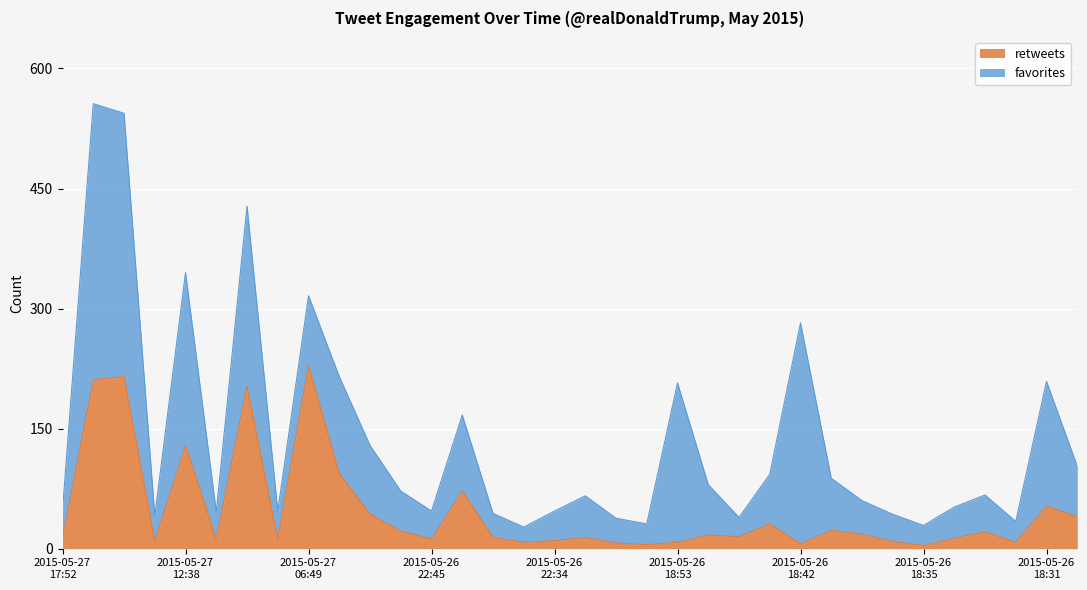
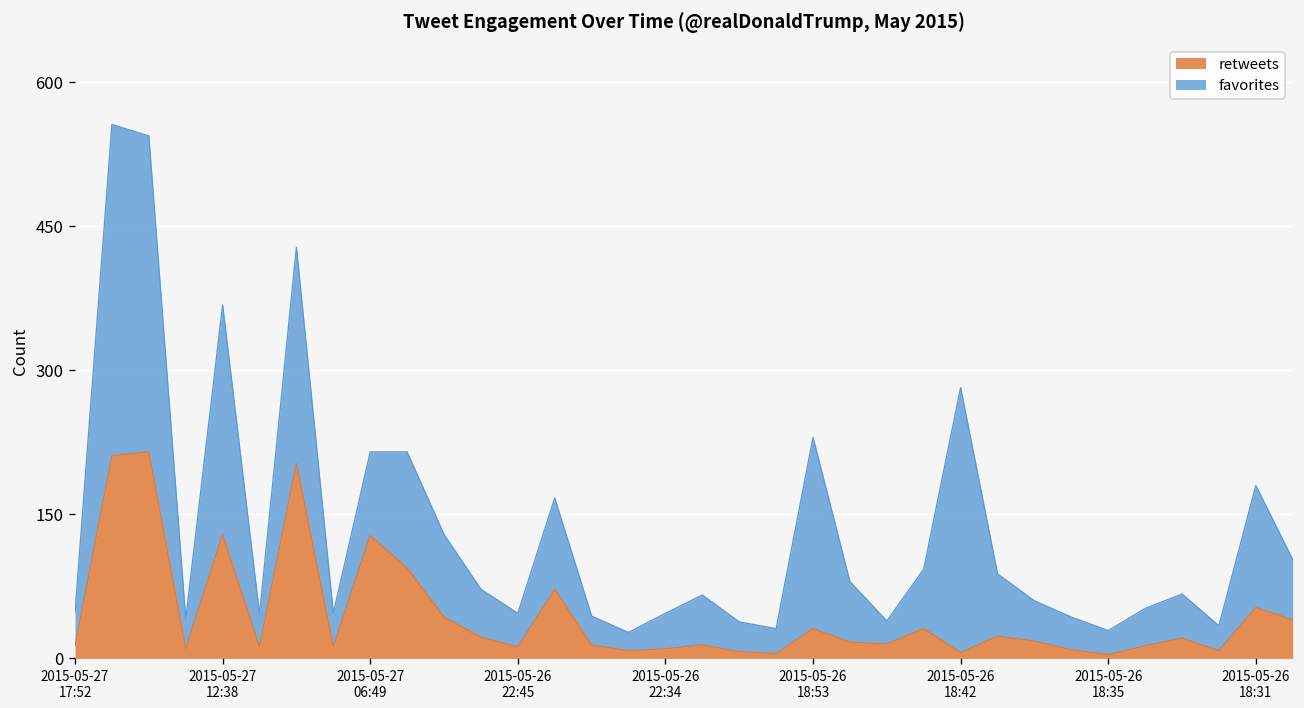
favorites, 2015-05-27 12:38: 220 -> 240
retweets, 2015-05-27 06:49: 230 -> 130
retweets, 2015-05-26 18:53: 10 -> 30
favorites, 2015-05-26 18:31: 160 -> 130
